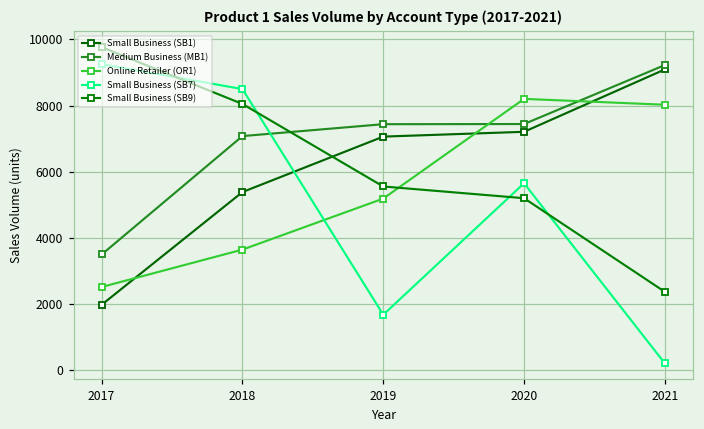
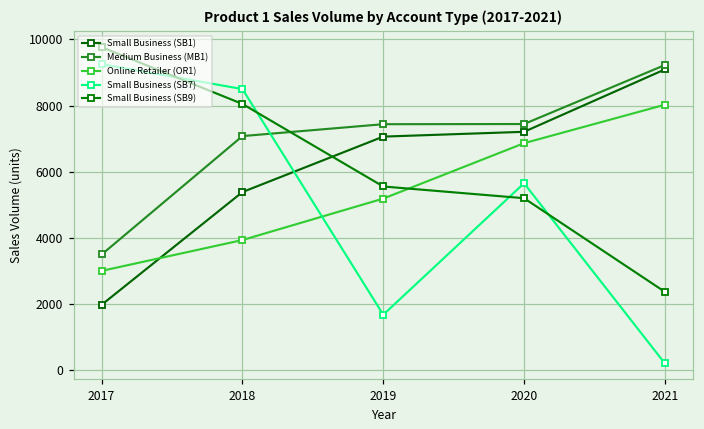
Online Retailer (OR1), 2017: 2500 -> 3000
Online Retailer (OR1), 2018: 3600 -> 3900
Online Retailer (OR1), 2020: 8200 -> 6900
